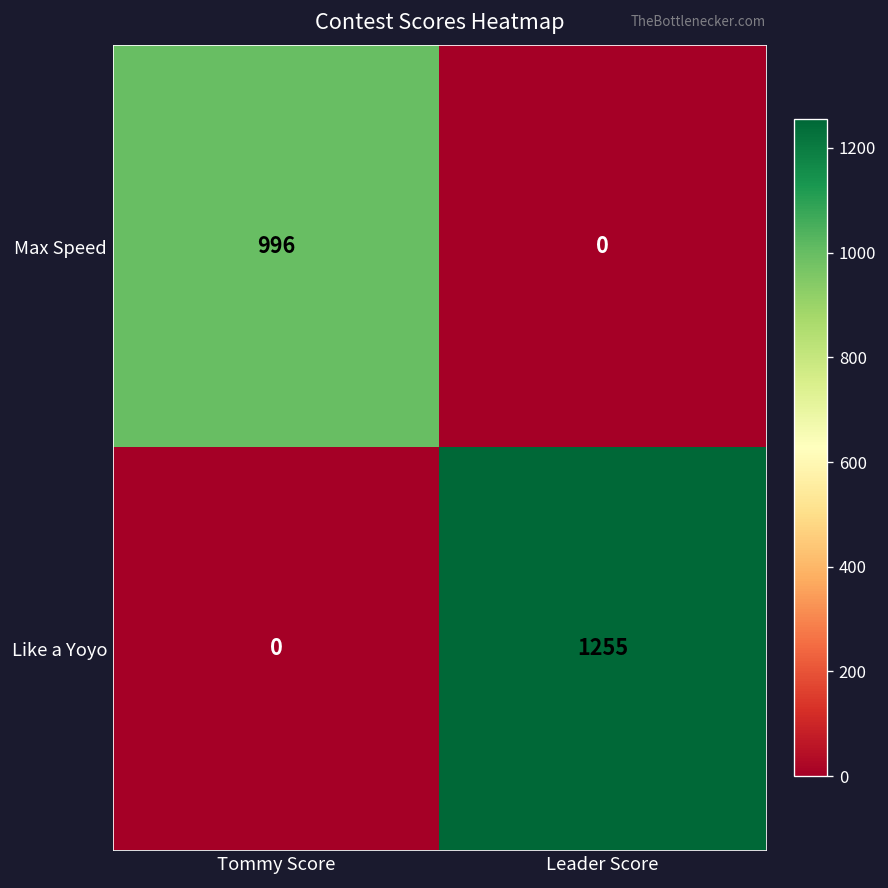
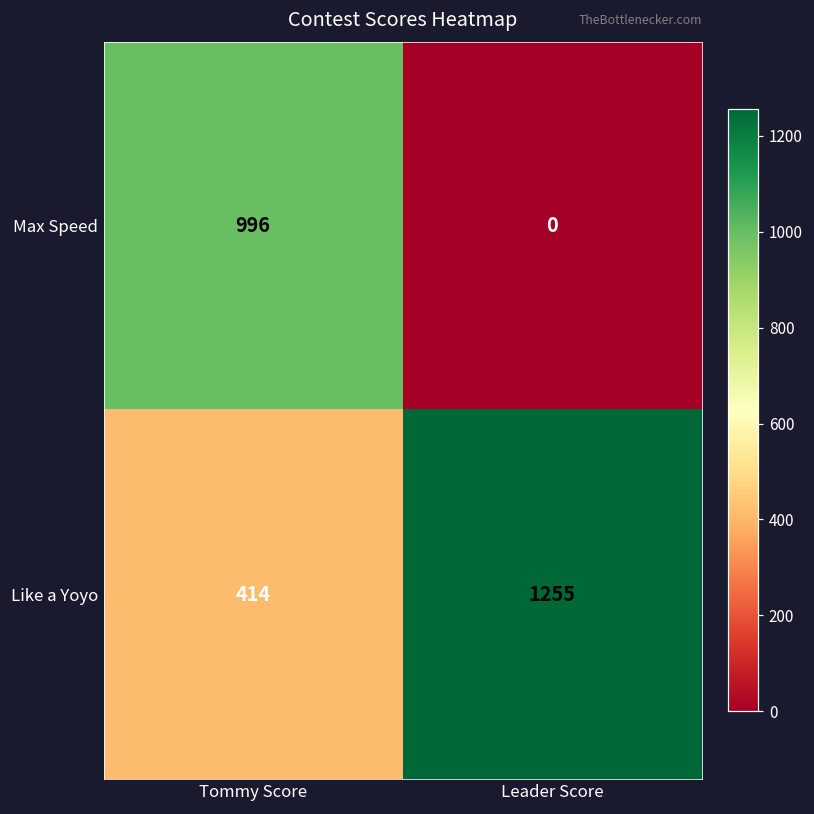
Like a Yoyo, Tommy Score: 0 -> 414
